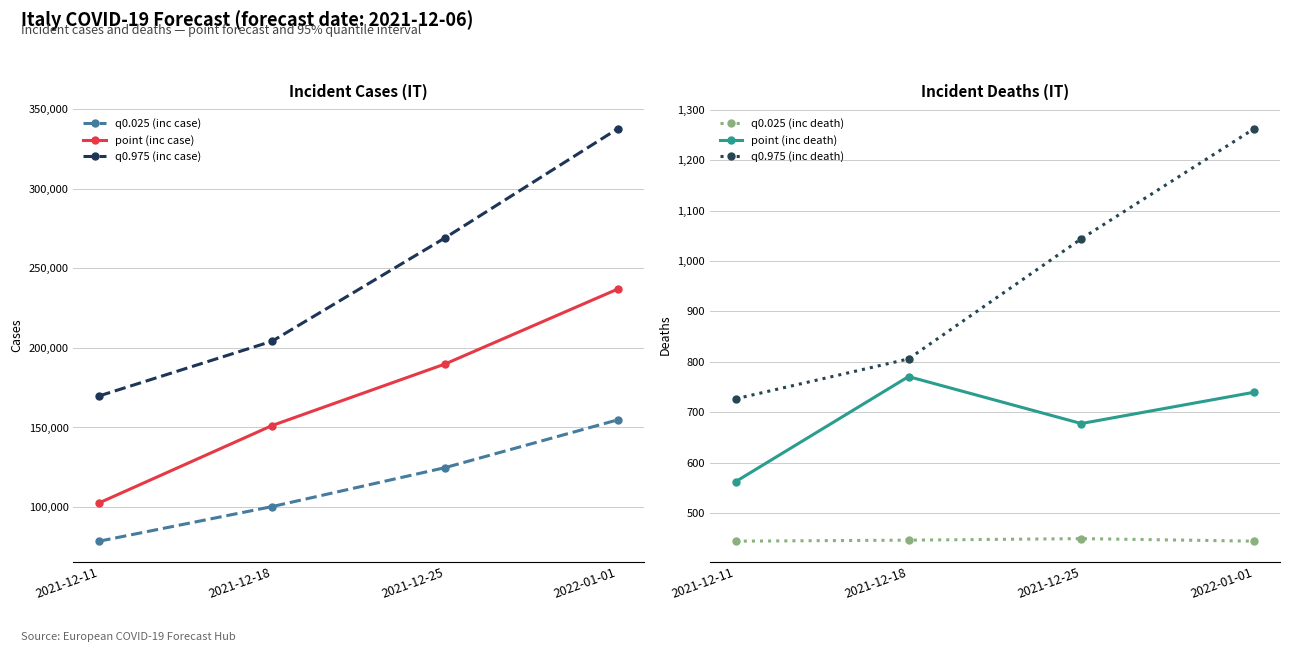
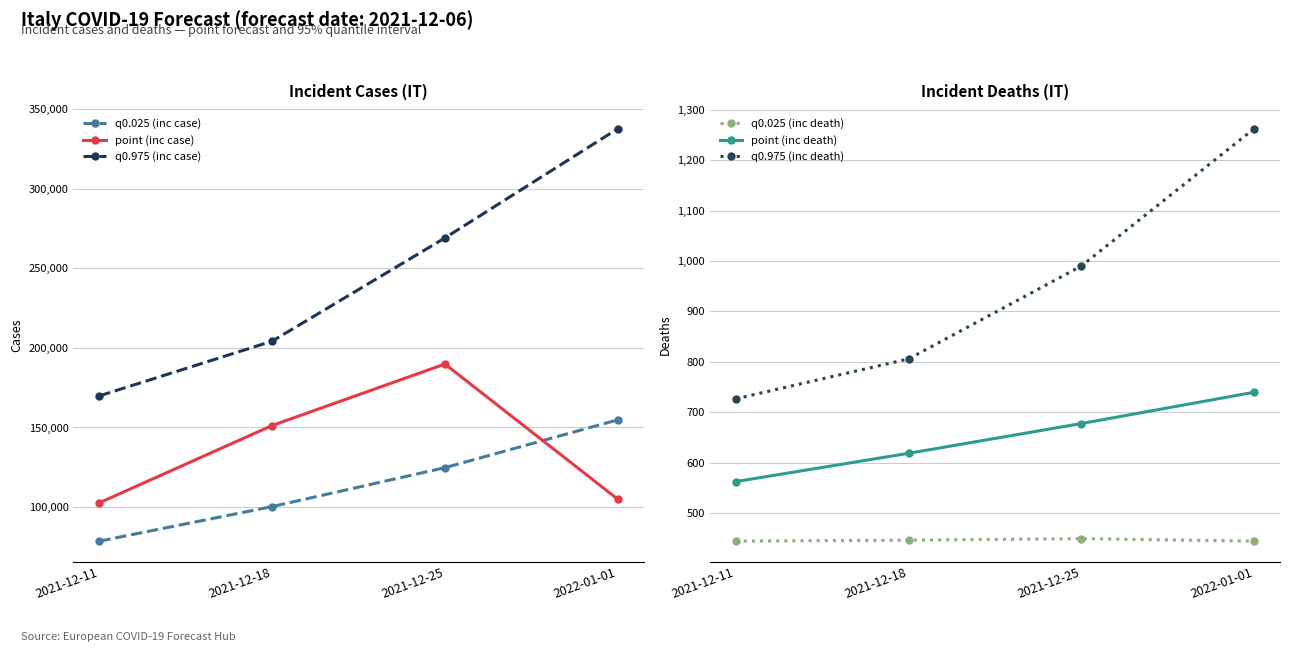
Incident Cases (IT), point (inc case), 2022-01-01: 237,000 -> 105,000
Incident Deaths (IT), point (inc death), 2021-12-18: 770 -> 620
Incident Deaths (IT), q0.975 (inc death), 2021-12-25: 1,040 -> 990
